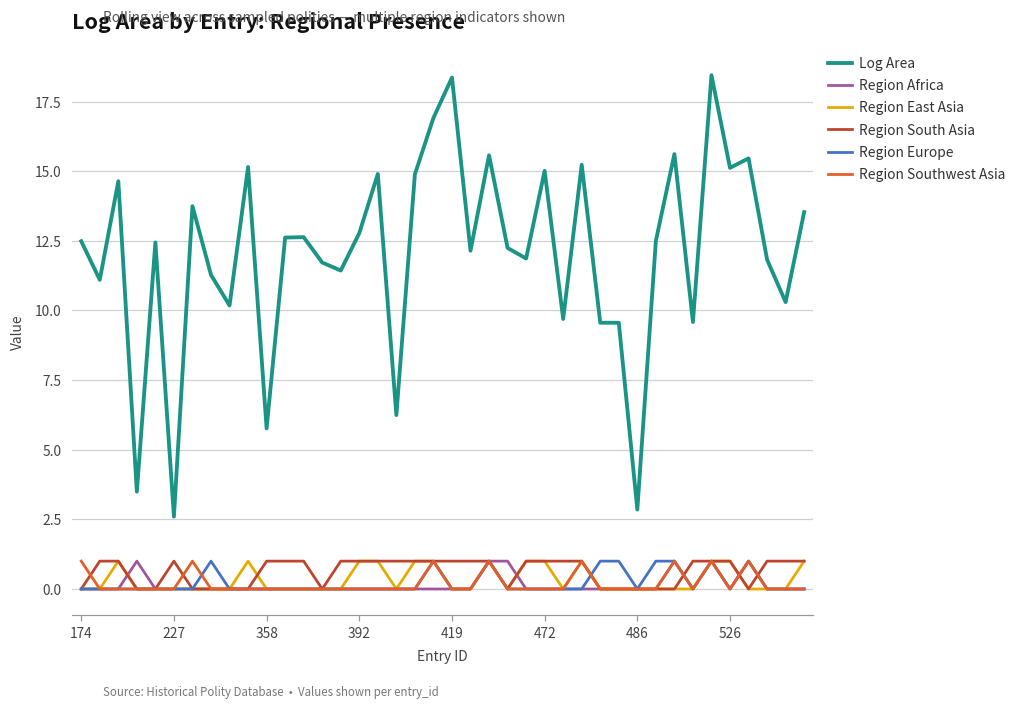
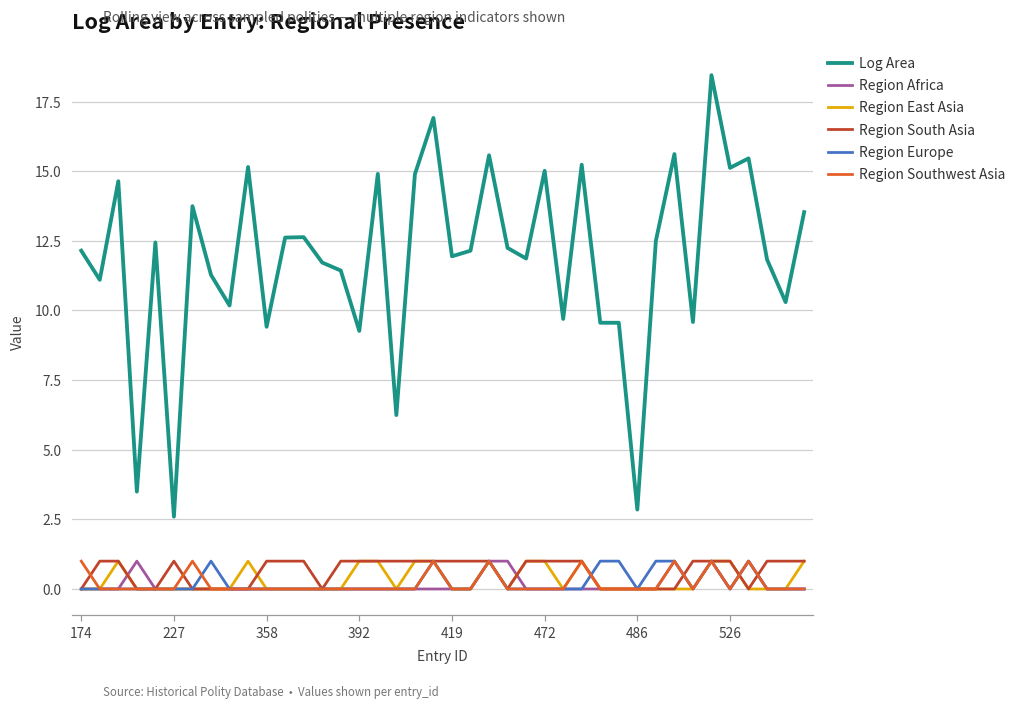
Log Area, 174: 12.5 -> 12.1
Log Area, 358: 5.8 -> 9.4
Log Area, 392: 12.8 -> 9.3
Log Area, 419: 18.4 -> 11.9
